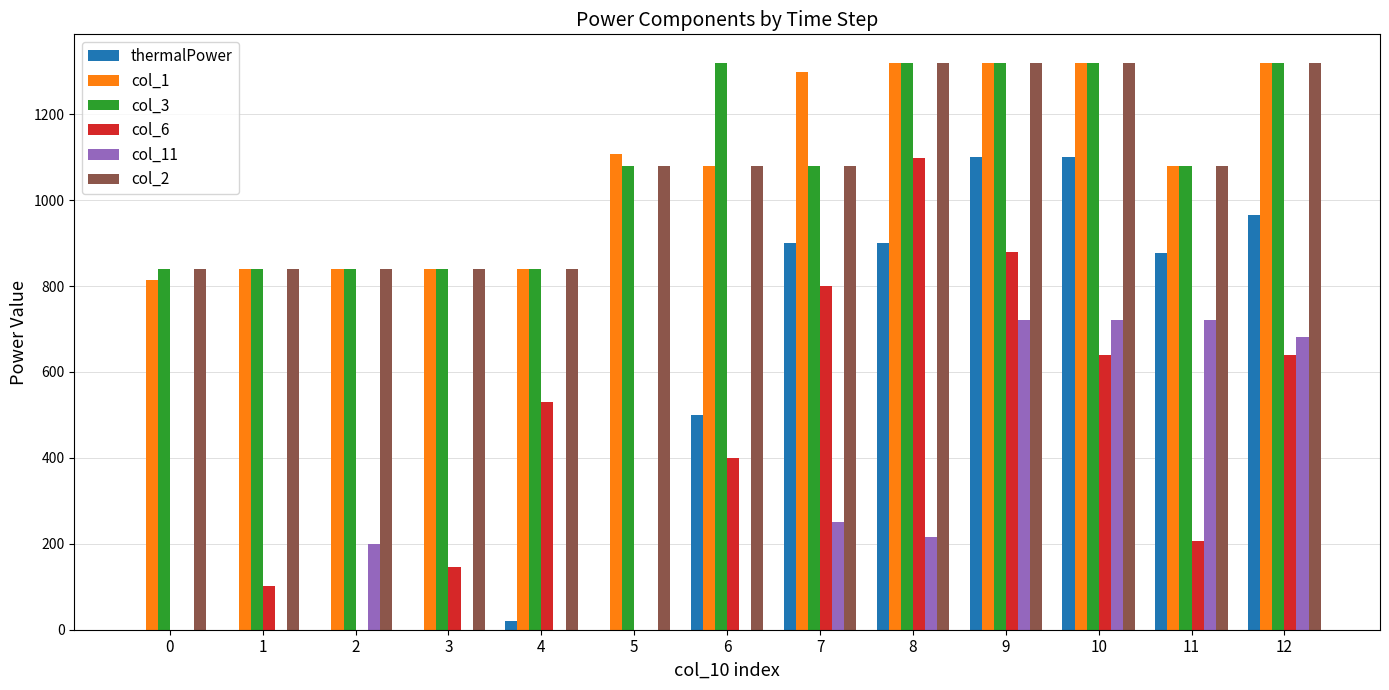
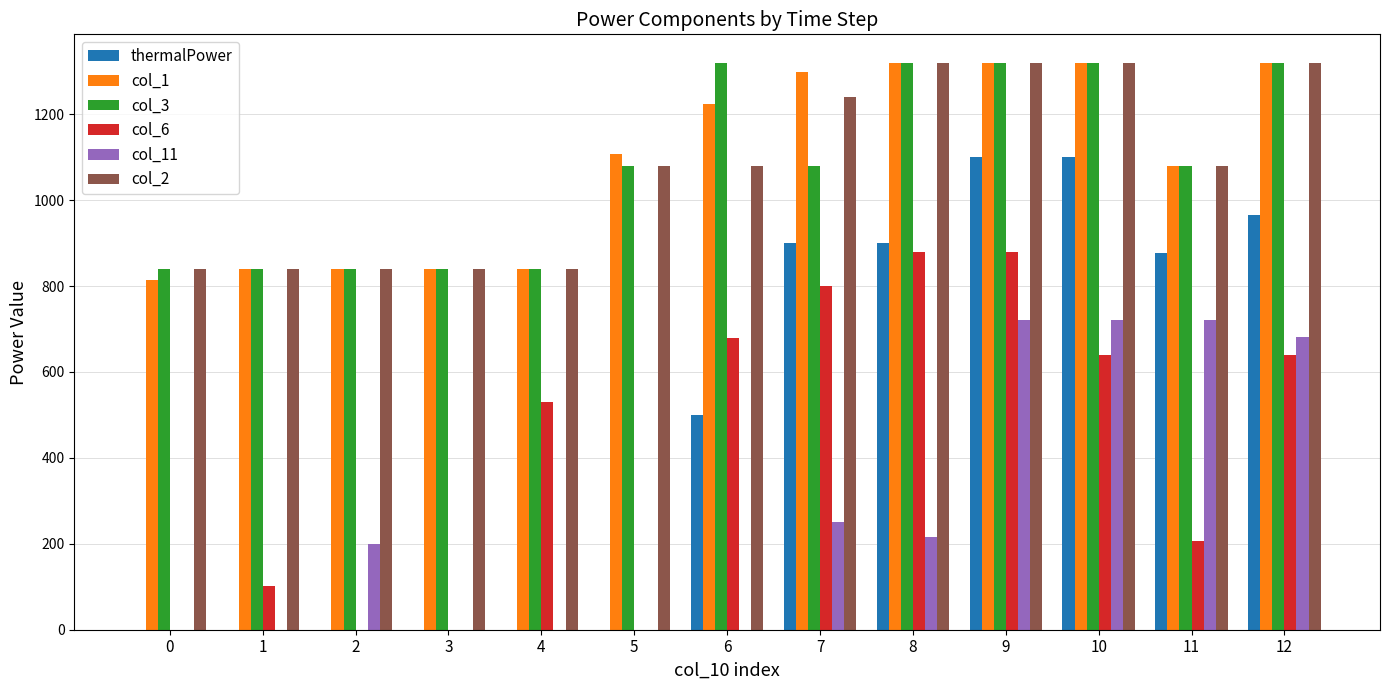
col_6, 3: 150 -> 0
thermalPower, 4: 20 -> 0
col_1, 6: 1080 -> 1220
col_6, 6: 400 -> 680
col_2, 7: 1080 -> 1240
col_6, 8: 1100 -> 880
